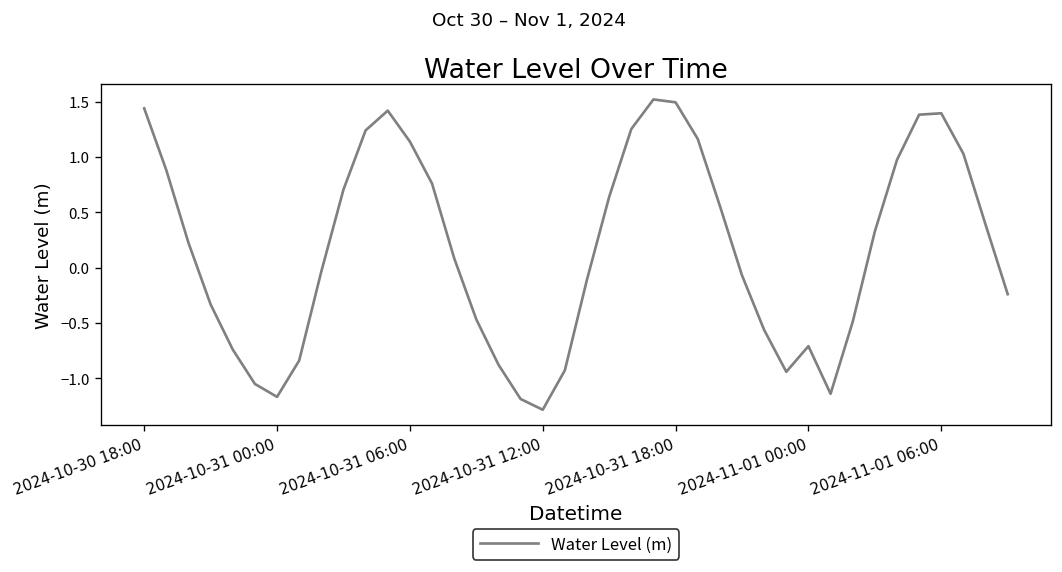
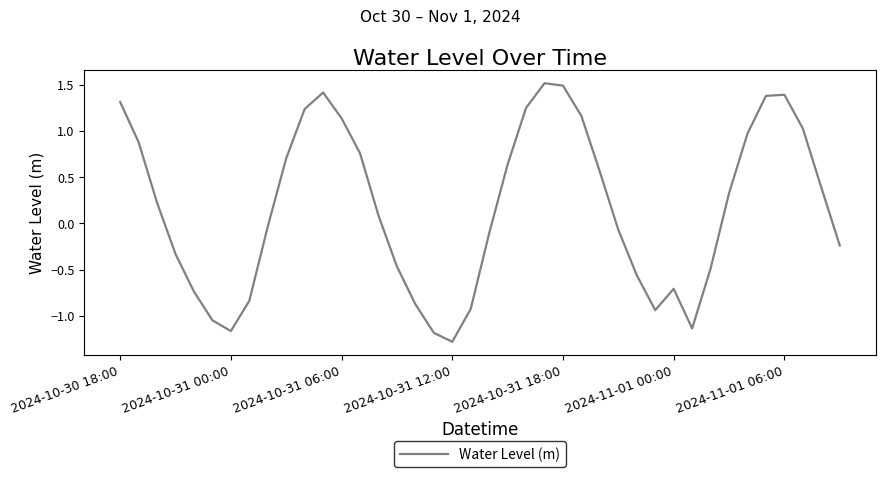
2024-10-30 18:00: 1.4 -> 1.3
